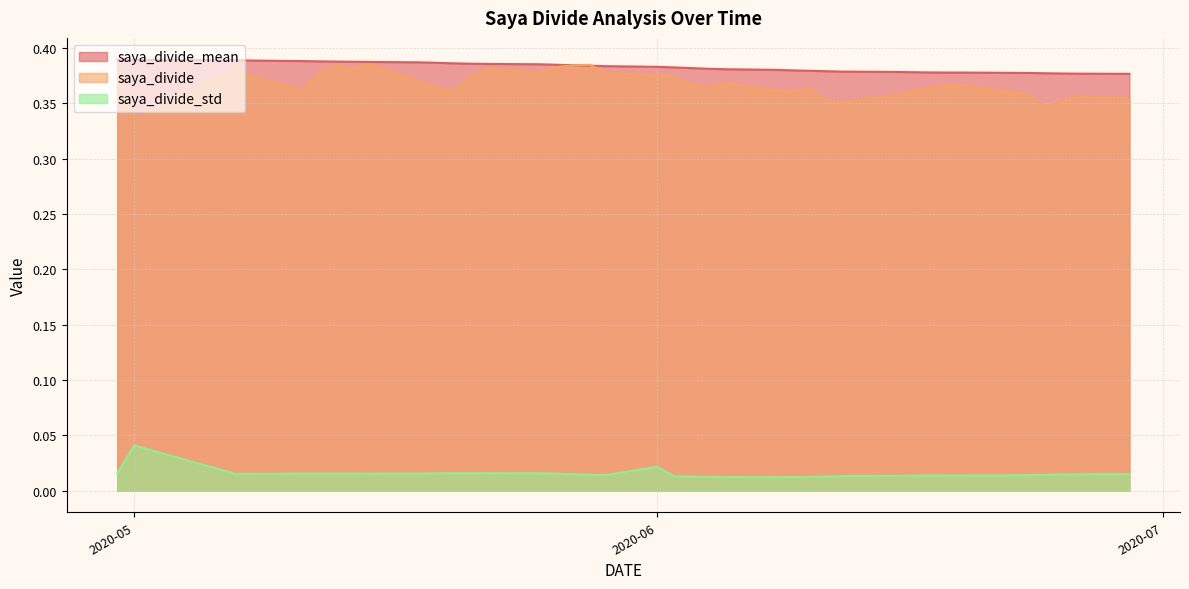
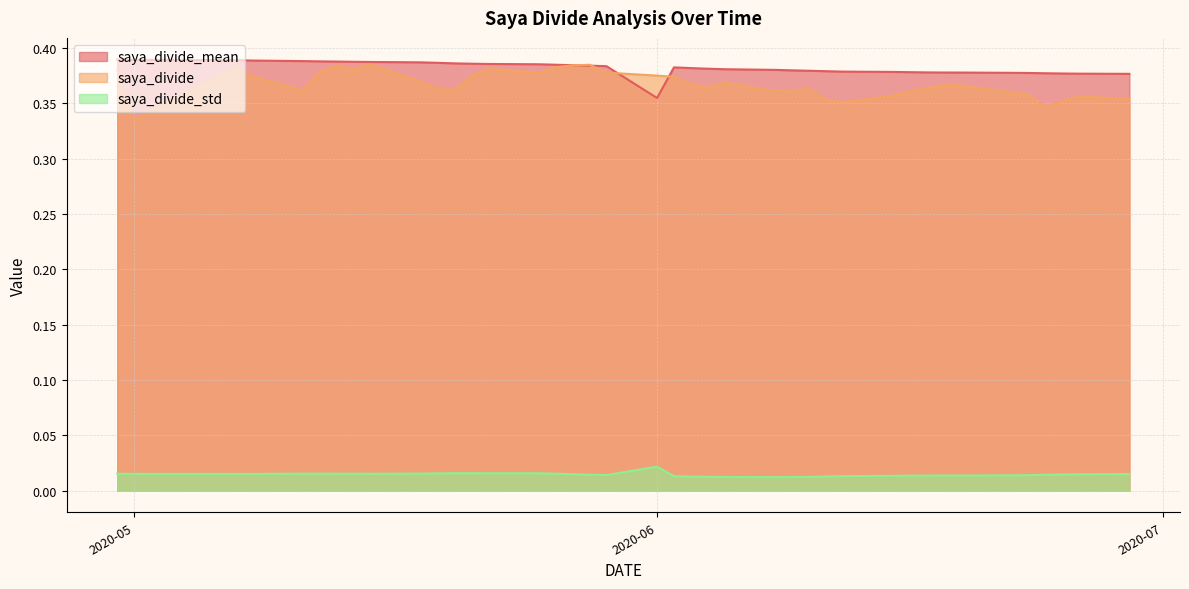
saya_divide_std, 2020-05: 0.041 -> 0.015
saya_divide_mean, 2020-06: 0.383 -> 0.355
